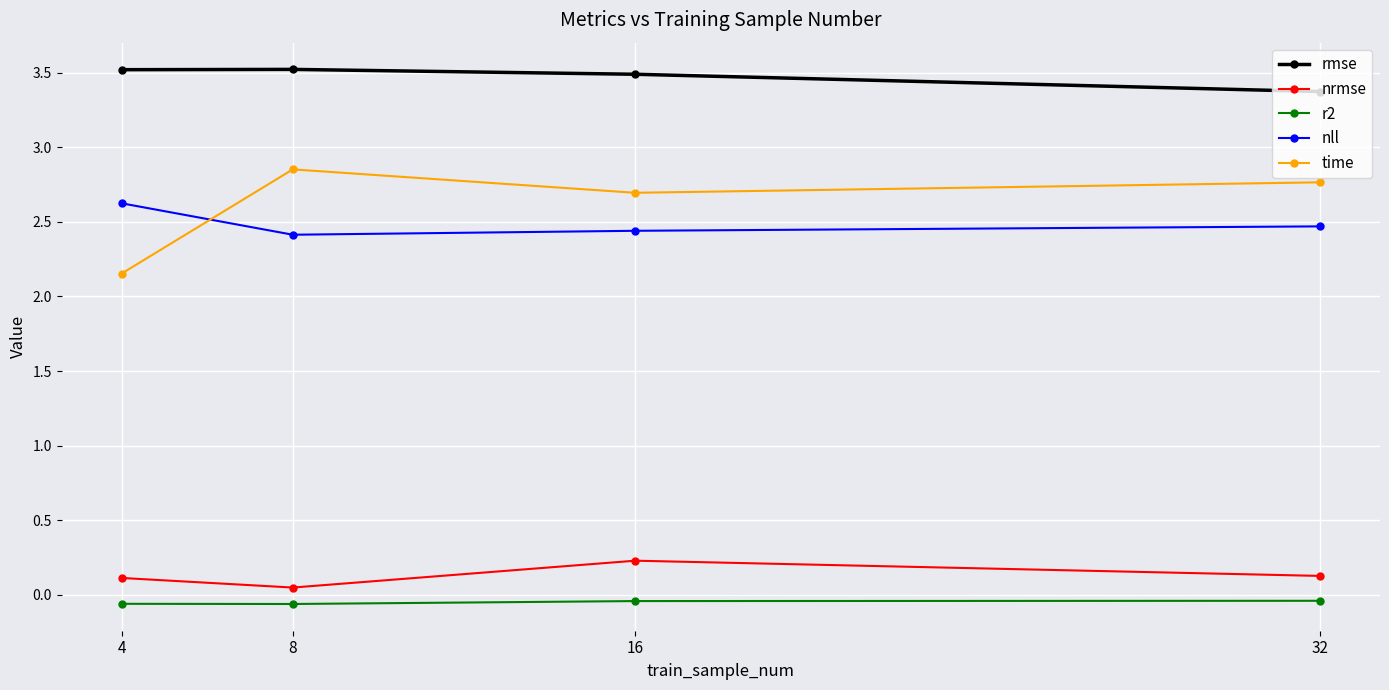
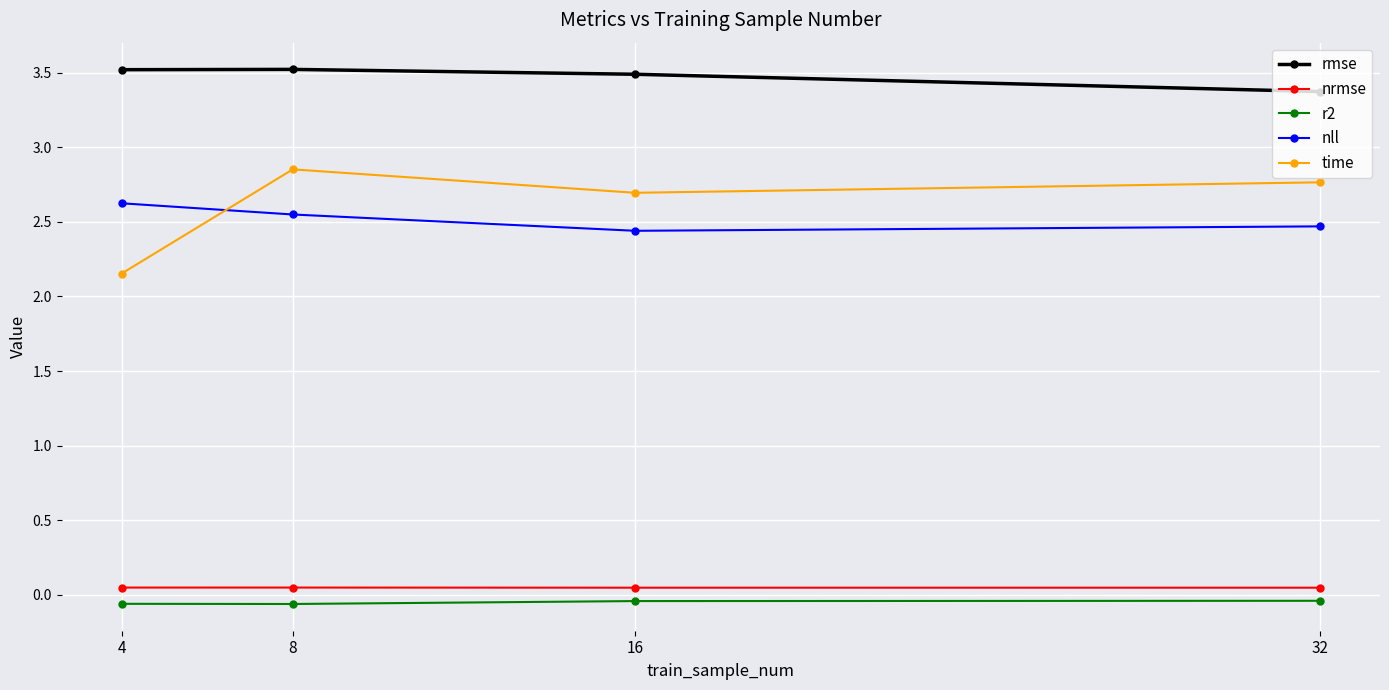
nrmse, 4: 0.11 -> 0.05
nll, 8: 2.41 -> 2.55
nrmse, 16: 0.23 -> 0.05
nrmse, 32: 0.13 -> 0.05
